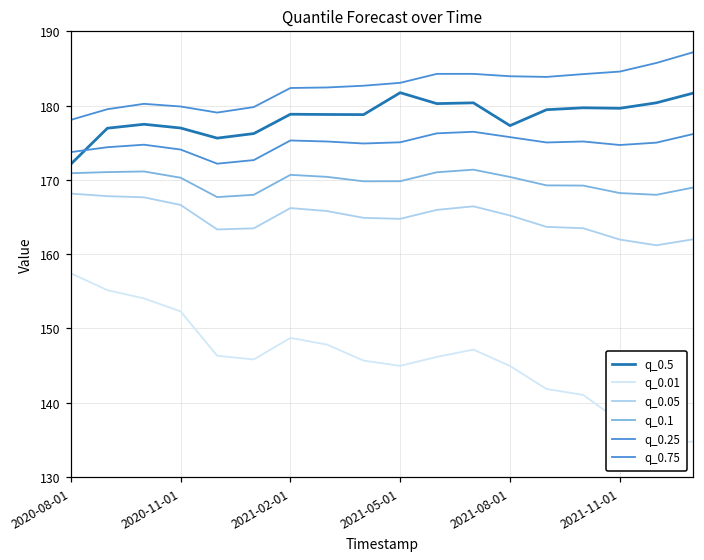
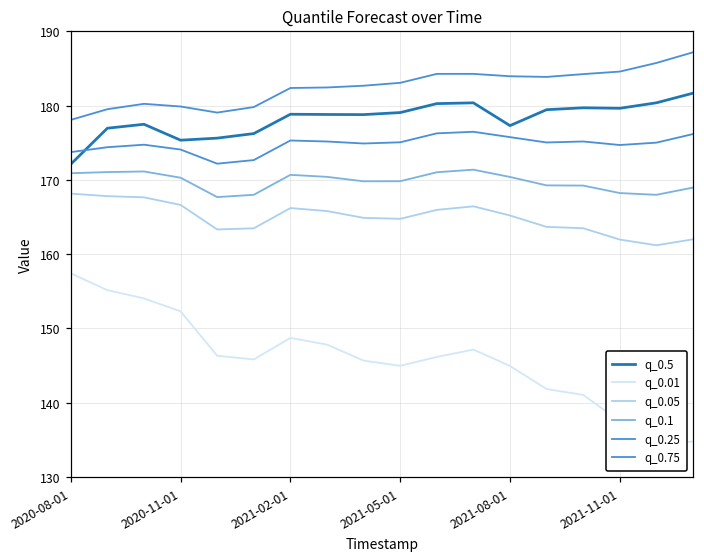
q_0.5, 2020-11-01: 177 -> 175
q_0.5, 2021-05-01: 182 -> 179
